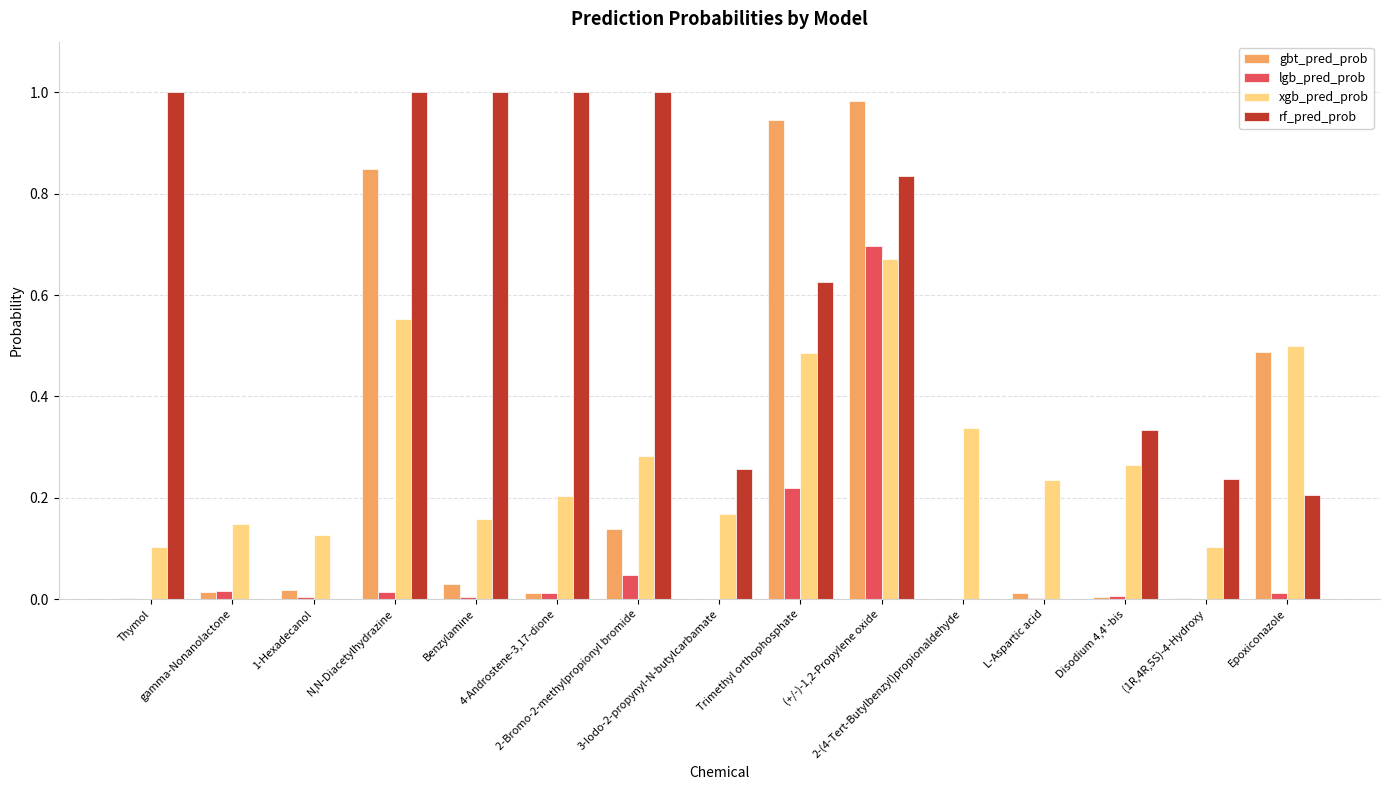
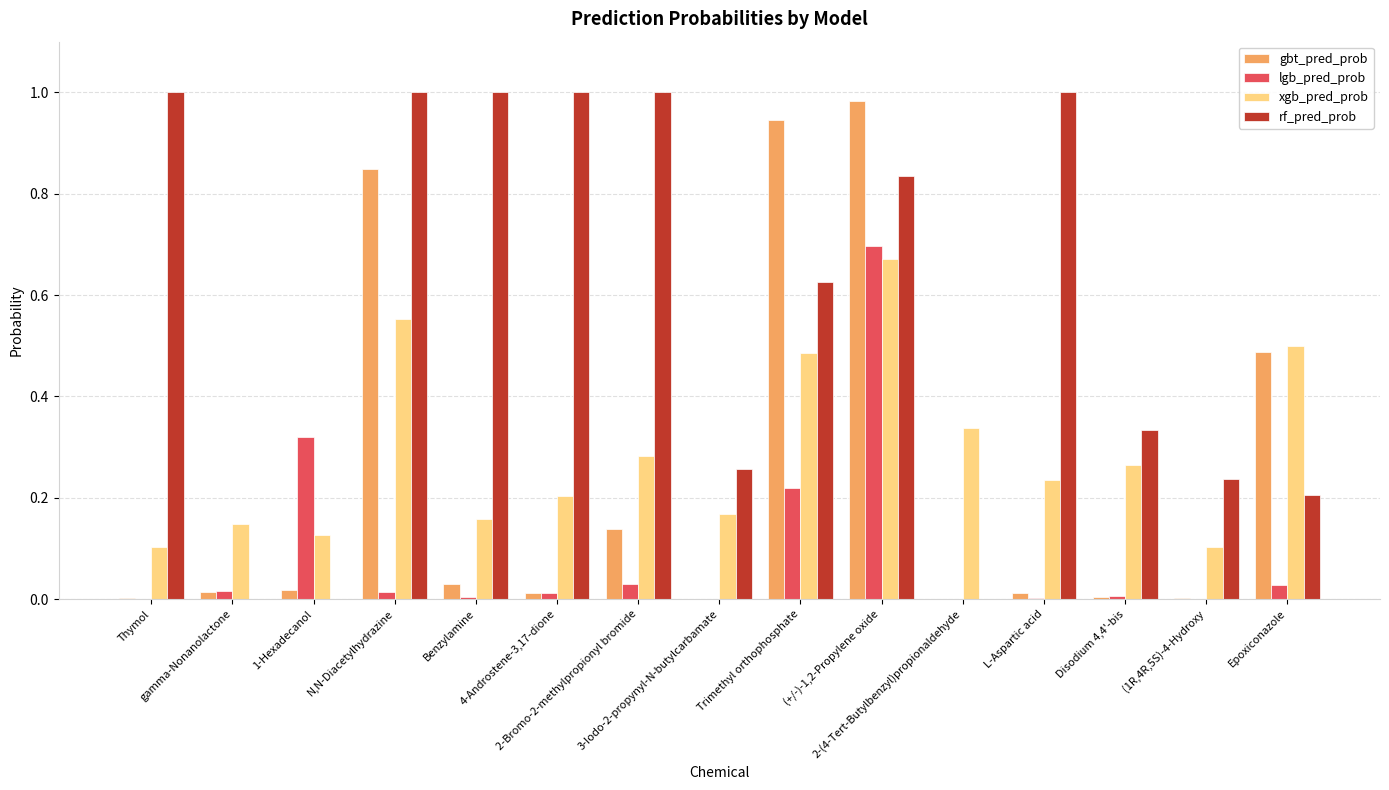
lgb_pred_prob, 1-Hexadecanol: 0.00 -> 0.32
lgb_pred_prob, 2-Bromo-2-methylpropionyl bromide: 0.05 -> 0.03
rf_pred_prob, L-Aspartic acid: 0 -> 1
lgb_pred_prob, Epoxiconazole: 0.01 -> 0.03
